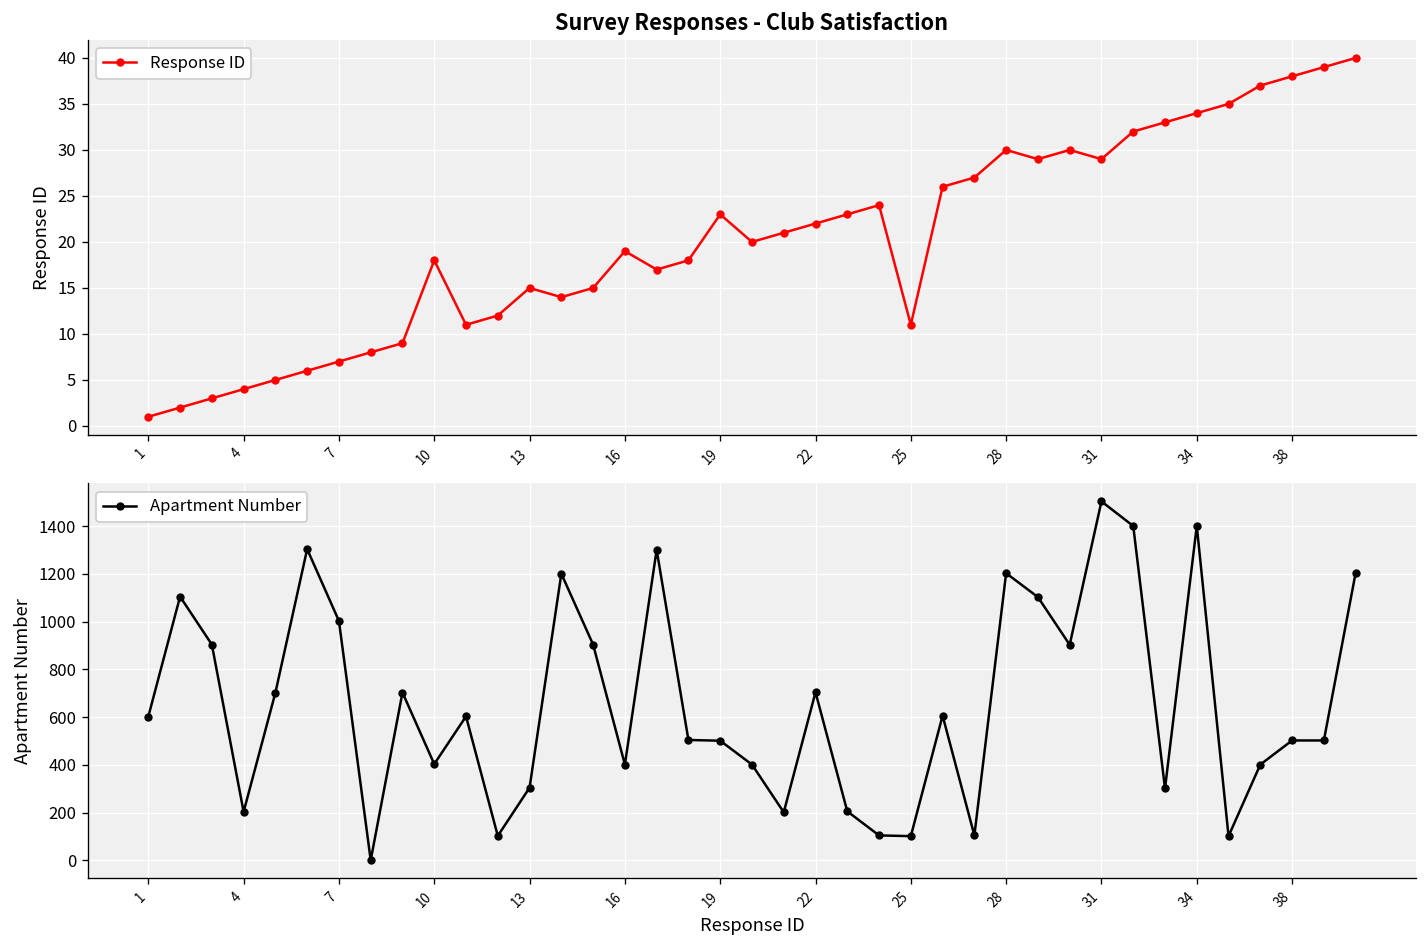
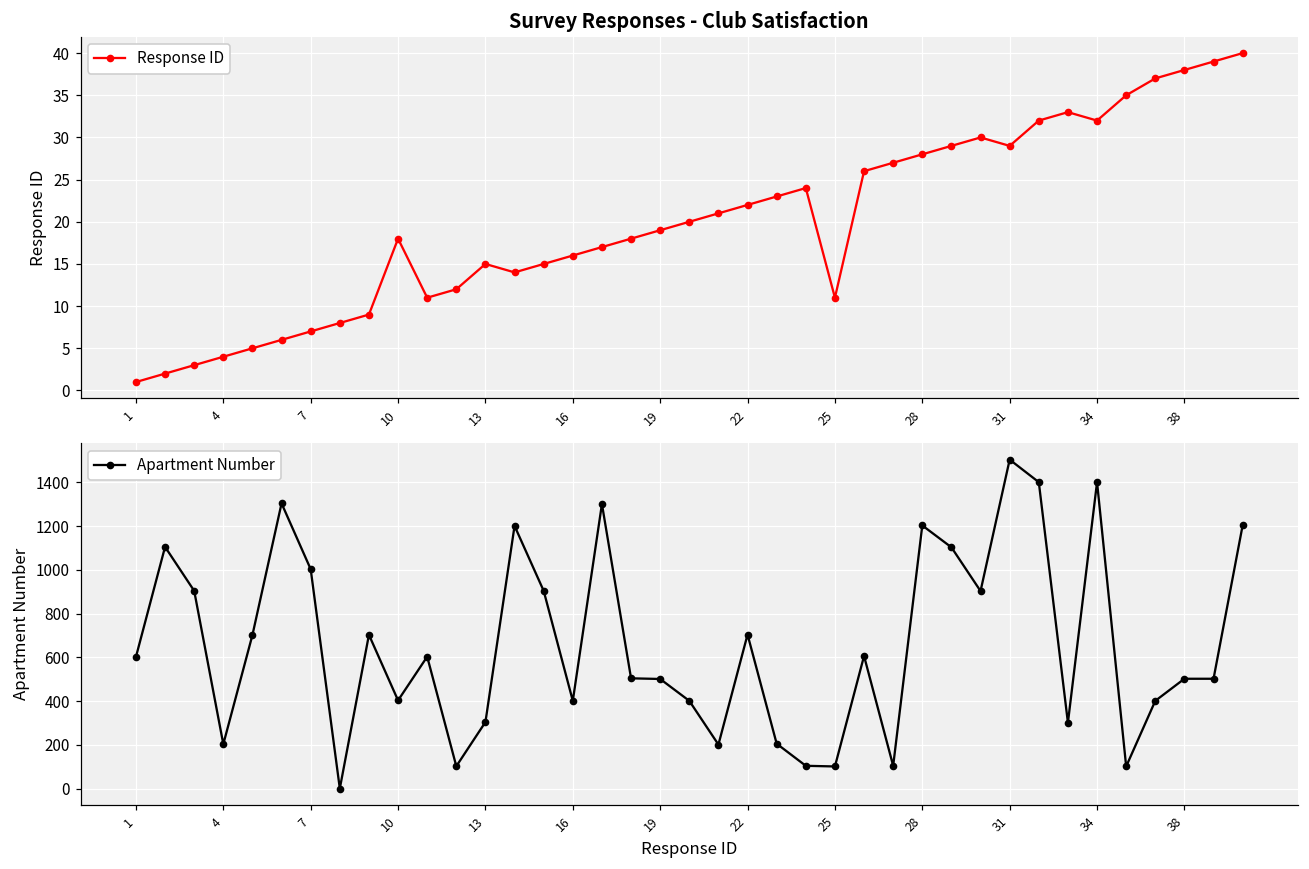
Survey Responses - Club Satisfaction, 16: 19 -> 16
Survey Responses - Club Satisfaction, 19: 23 -> 19
Survey Responses - Club Satisfaction, 28: 30 -> 28
Survey Responses - Club Satisfaction, 34: 34 -> 32
